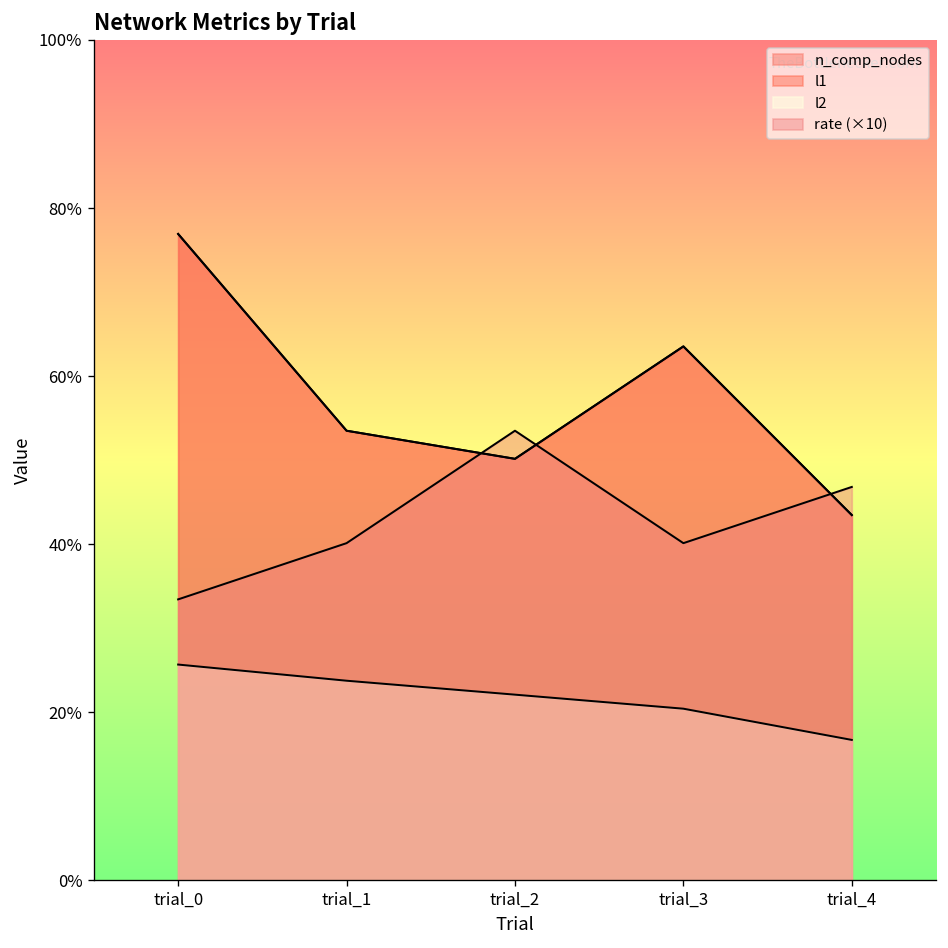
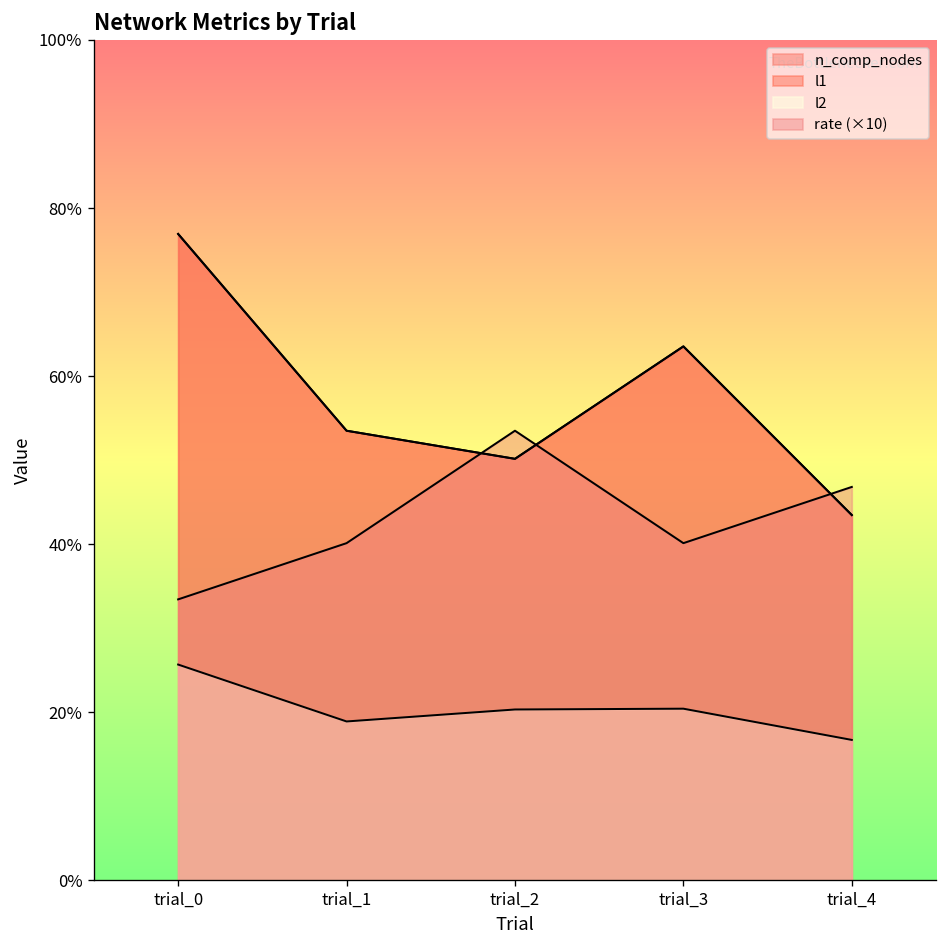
l2, trial_1: 24% -> 19%
l2, trial_2: 22% -> 20%
